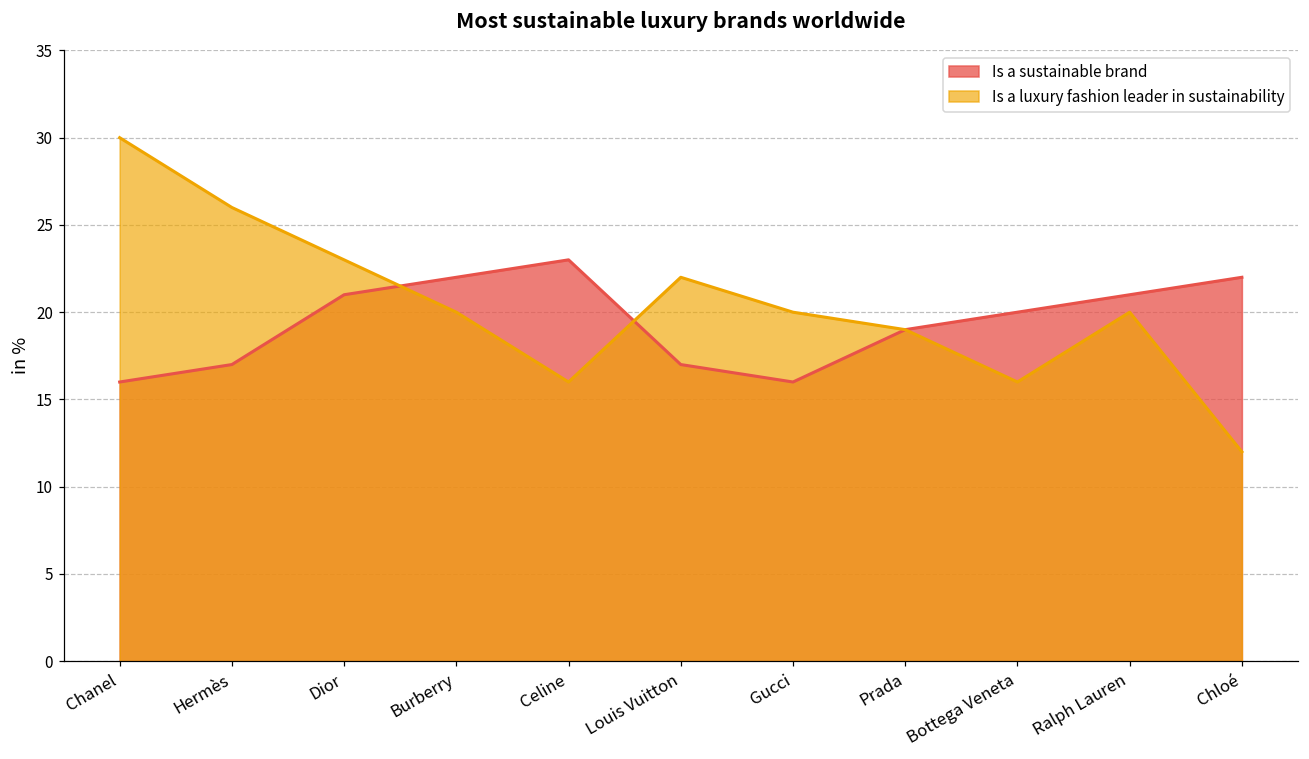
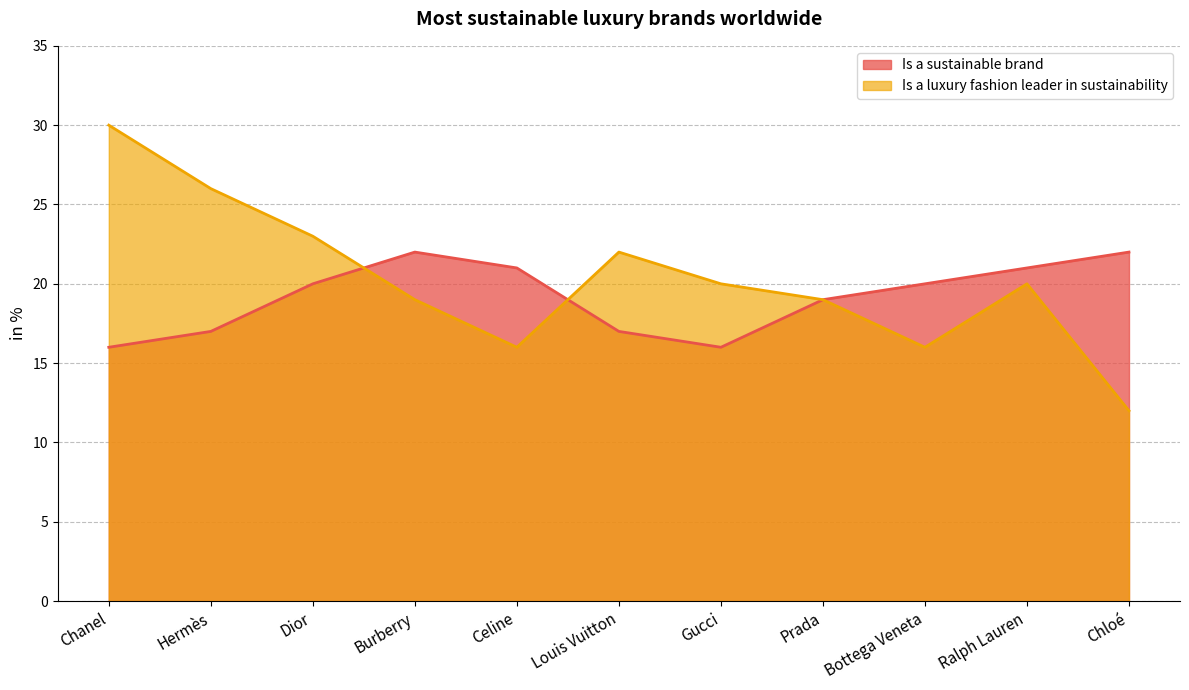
Is a sustainable brand, Dior: 21 -> 20
Is a luxury fashion leader in sustainability, Burberry: 20 -> 19
Is a sustainable brand, Celine: 23 -> 21
